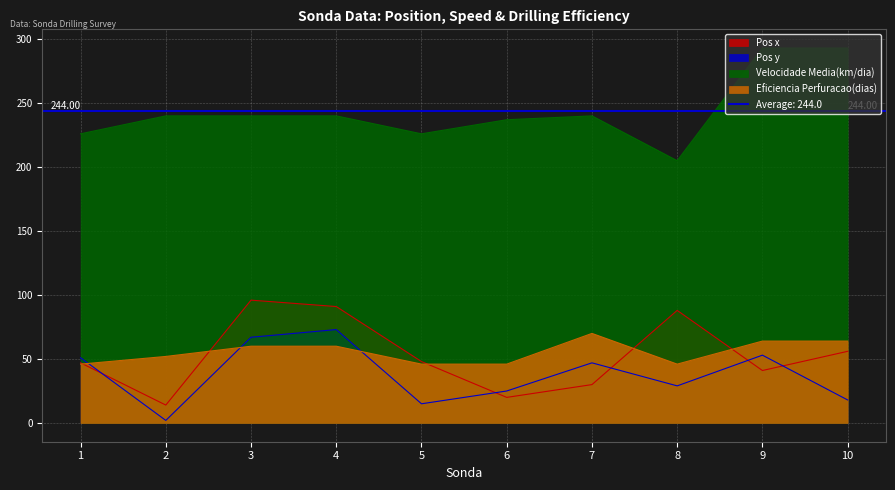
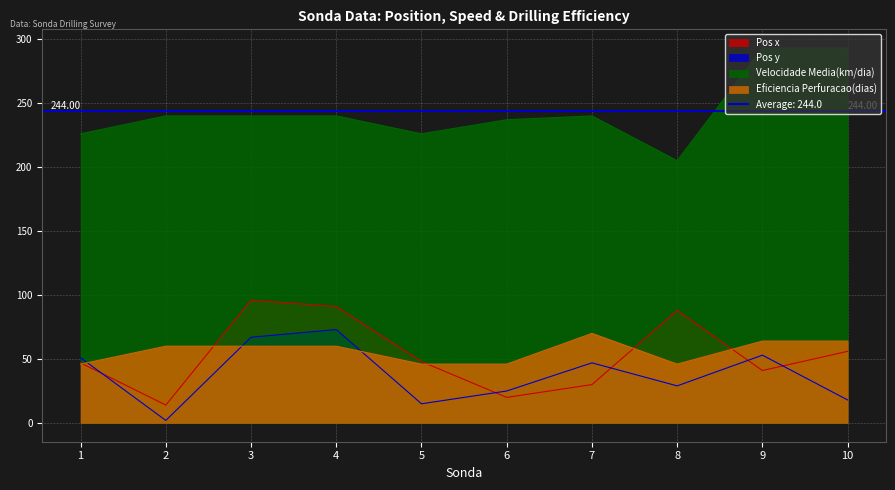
Eficiencia Perfuracao(dias), 2: 52 -> 60
